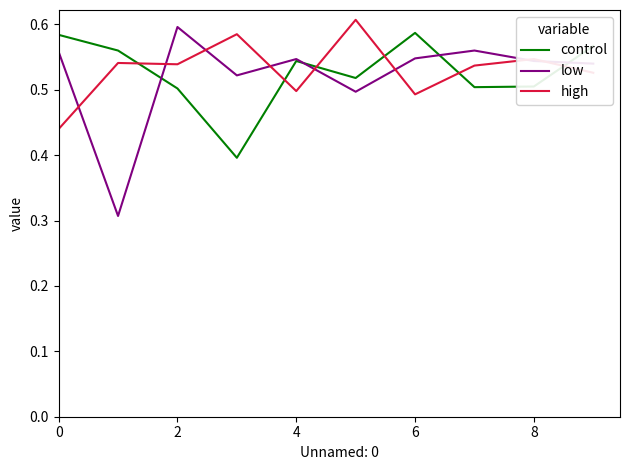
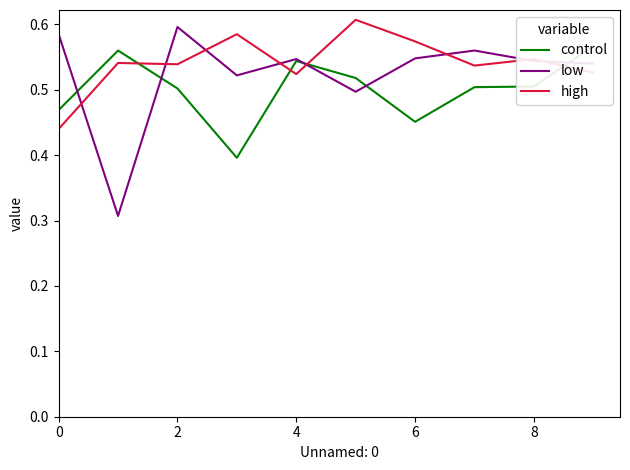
control, 0: 0.58 -> 0.47
low, 0: 0.56 -> 0.59
high, 4: 0.50 -> 0.52
control, 6: 0.59 -> 0.45
high, 6: 0.49 -> 0.57
